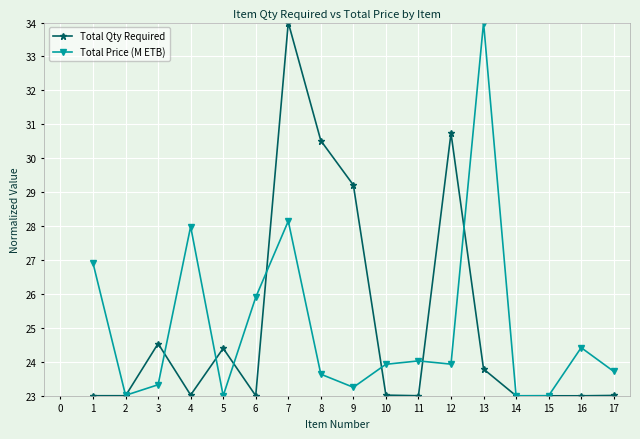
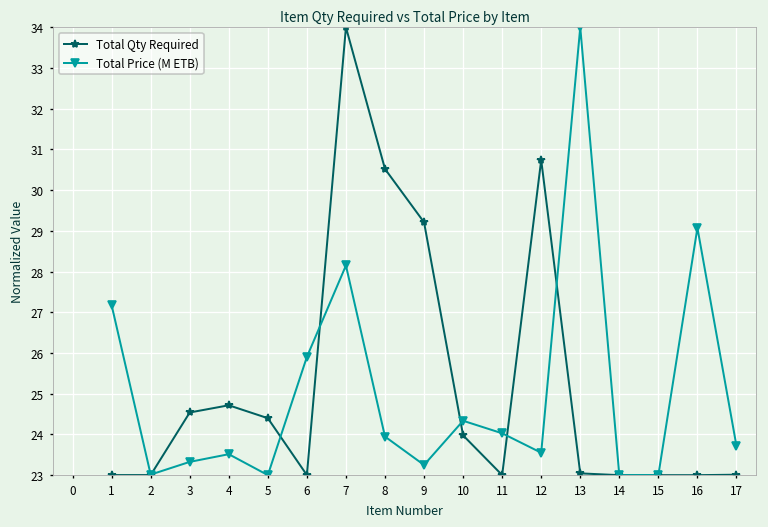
Total Price (M ETB), 1: 26.9 -> 27.2
Total Qty Required, 4: 23.0 -> 24.7
Total Price (M ETB), 4: 28.0 -> 23.5
Total Price (M ETB), 8: 23.6 -> 23.9
Total Qty Required, 10: 23.0 -> 24.0
Total Price (M ETB), 10: 23.9 -> 24.3
Total Price (M ETB), 12: 23.9 -> 23.6
Total Qty Required, 13: 23.8 -> 23.0
Total Price (M ETB), 16: 24.4 -> 29.1
